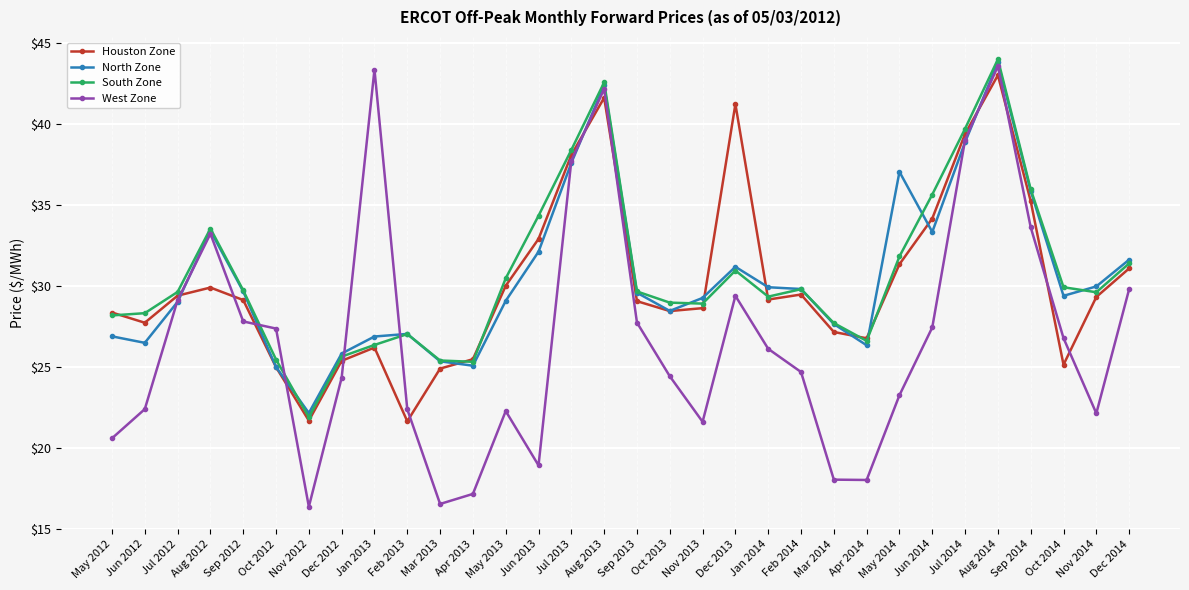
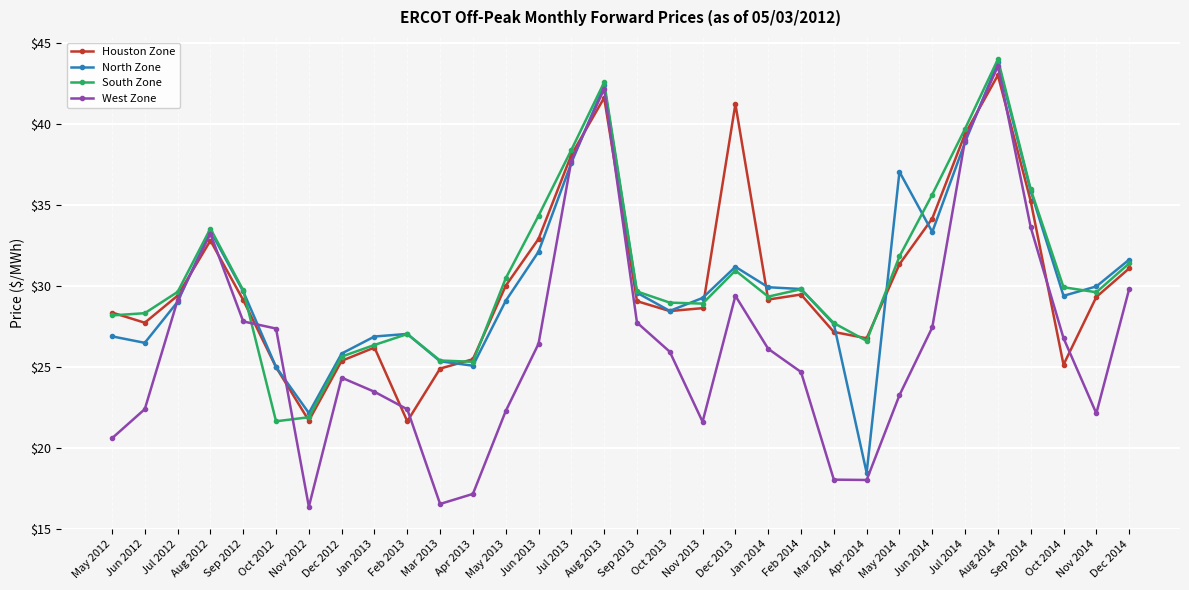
Houston Zone, Aug 2012: $29.9 -> $32.8
South Zone, Oct 2012: $25.5 -> $21.7
West Zone, Jan 2013: $43.4 -> $23.5
West Zone, Jun 2013: $18.9 -> $26.4
West Zone, Oct 2013: $24.4 -> $25.9
North Zone, Apr 2014: $26.3 -> $18.5
